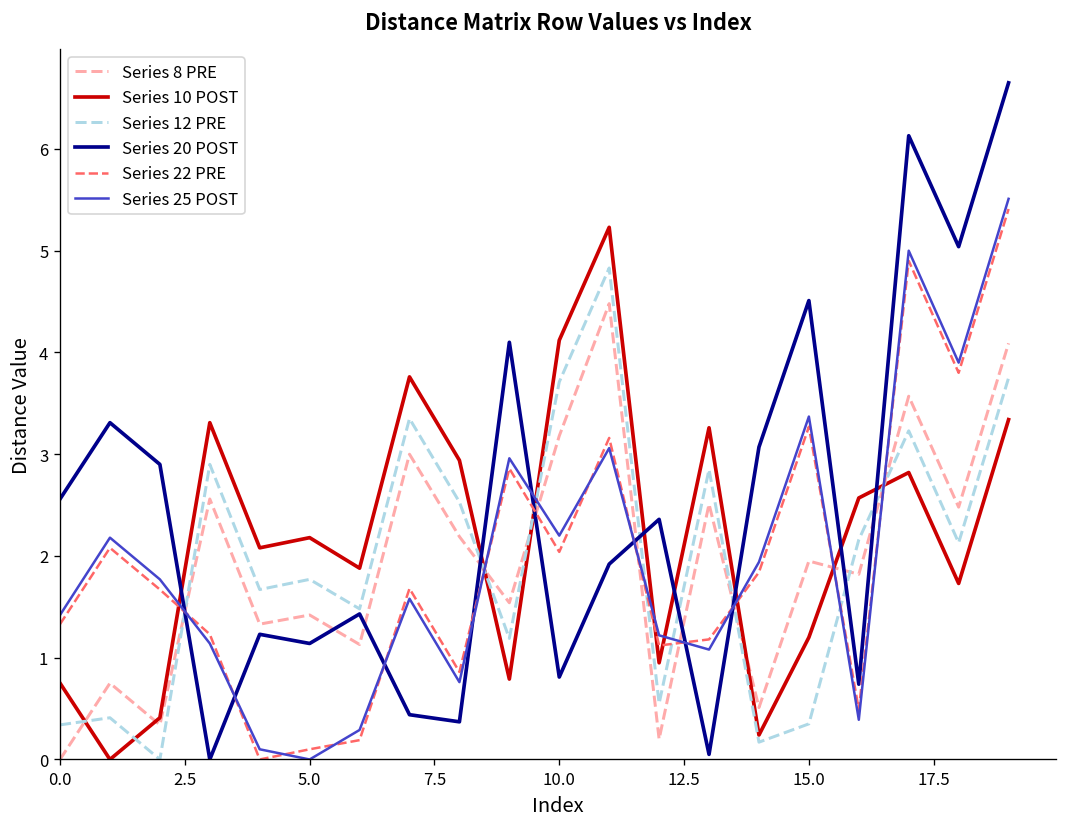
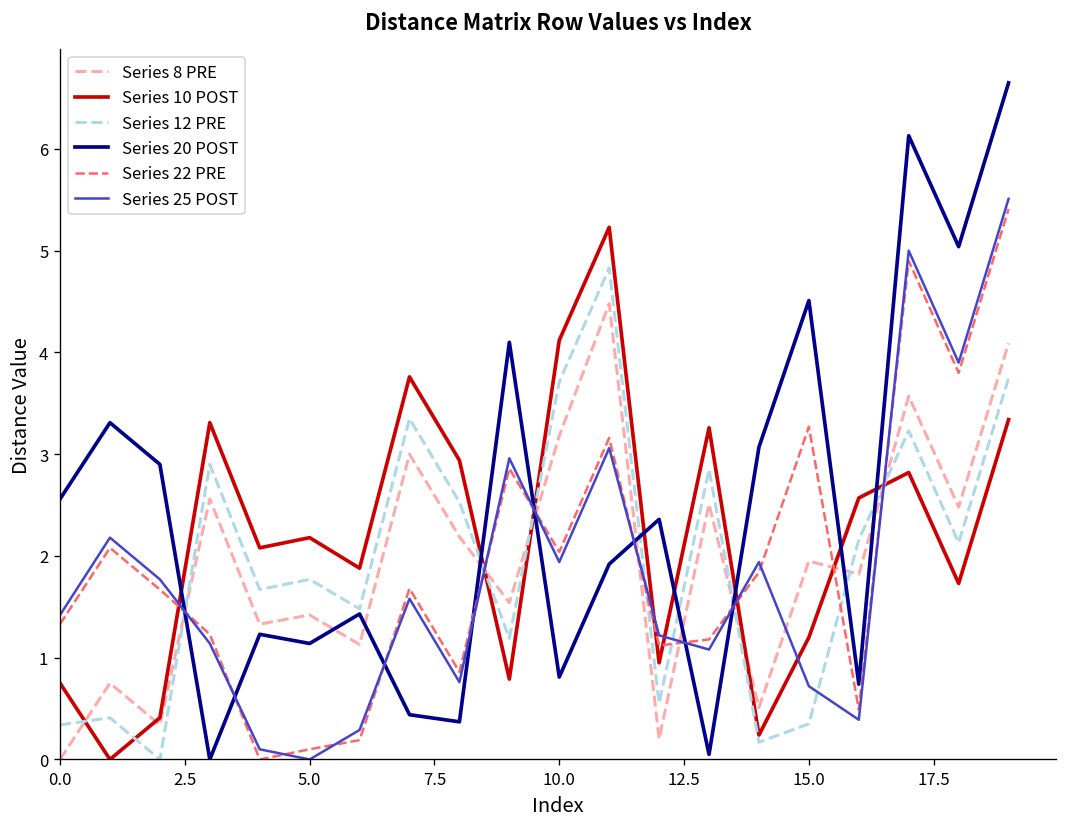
Series 25 POST, 10.0: 2.2 -> 1.9
Series 25 POST, 15.0: 3.4 -> 0.7
